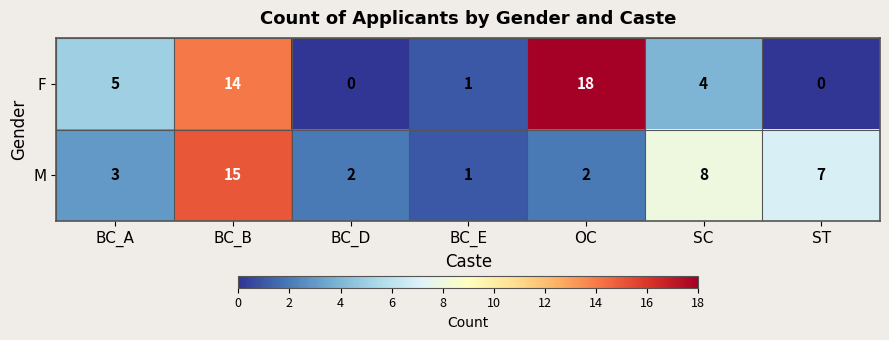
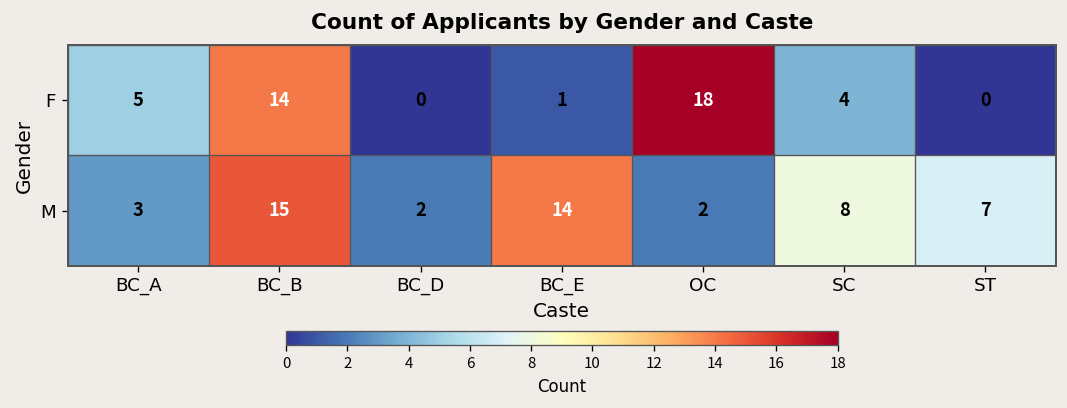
M, BC_E: 1 -> 14
